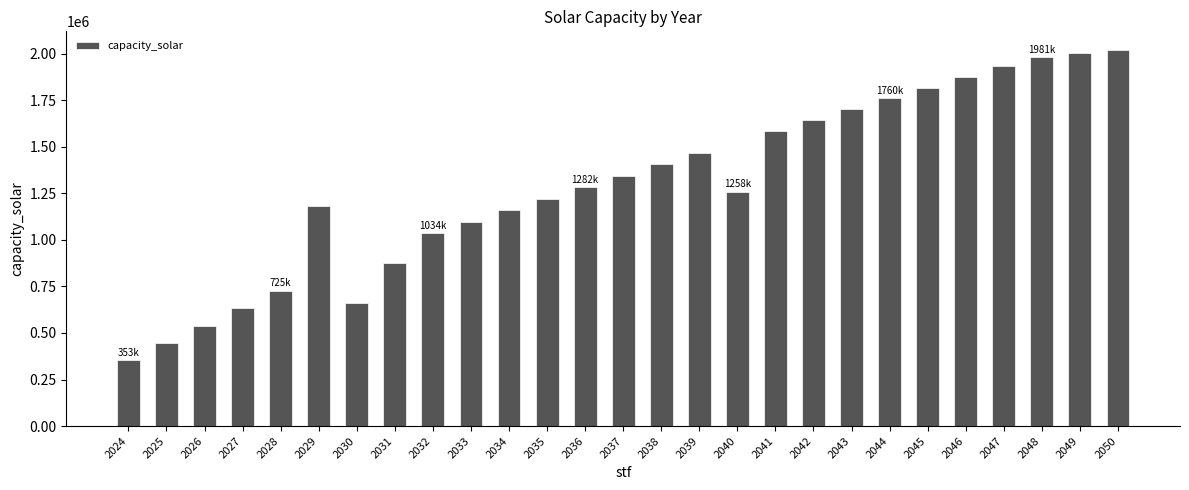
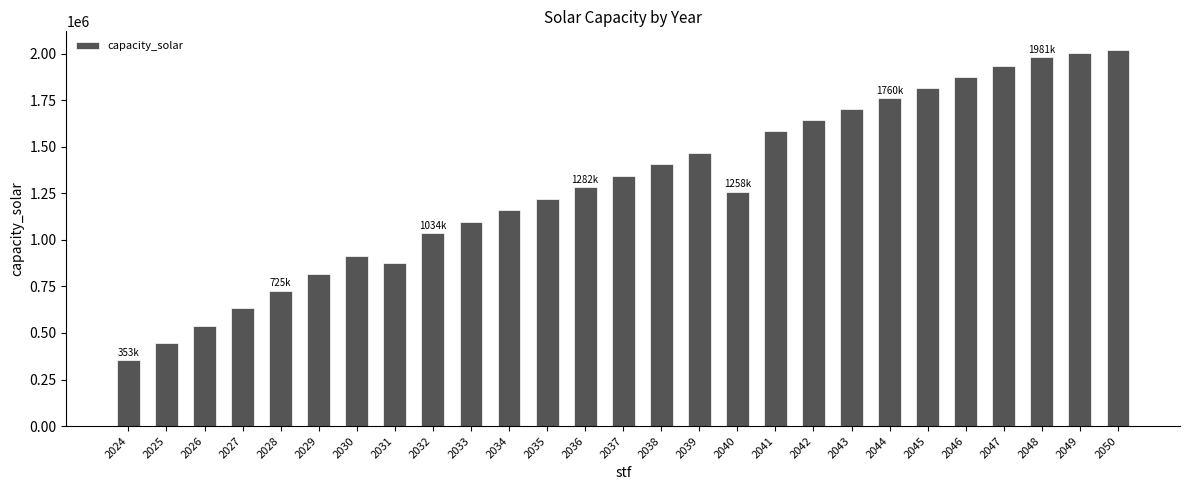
2029: 1180000 -> 820000
2030: 660000 -> 910000
